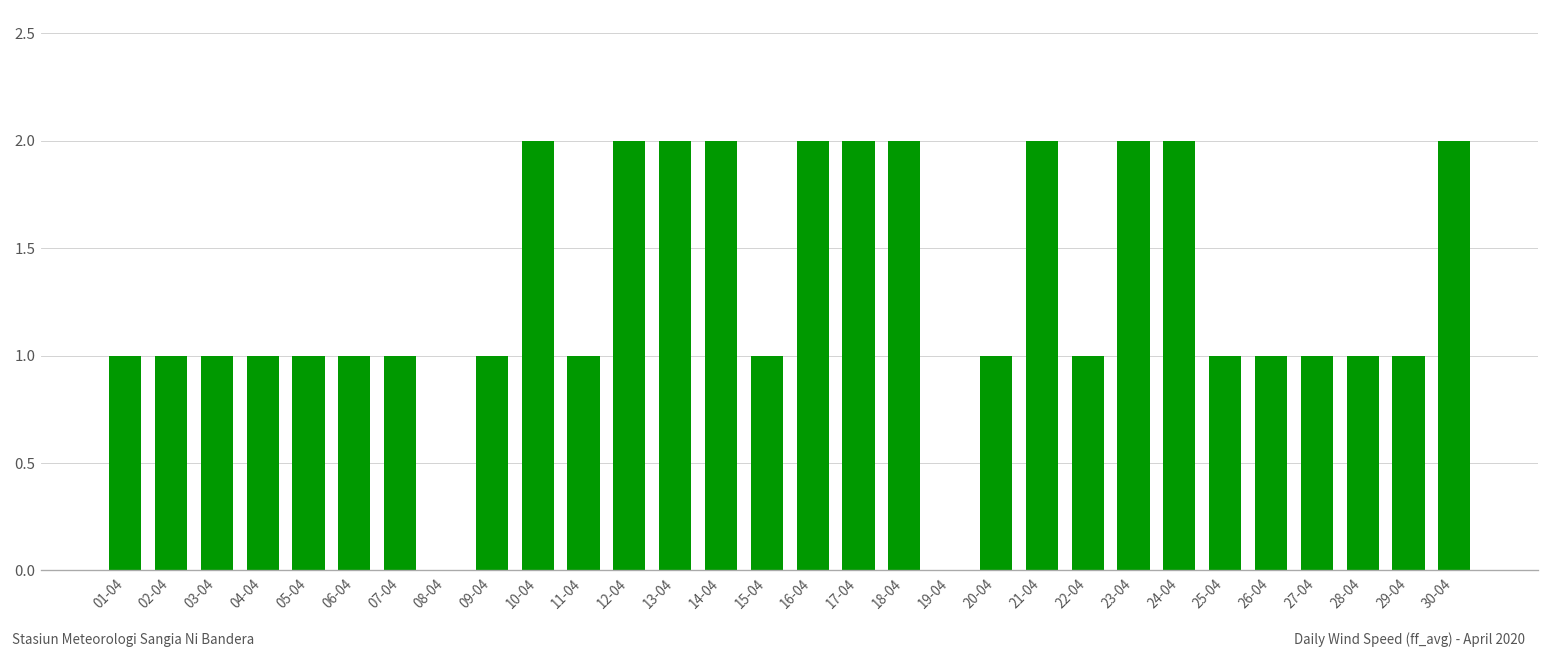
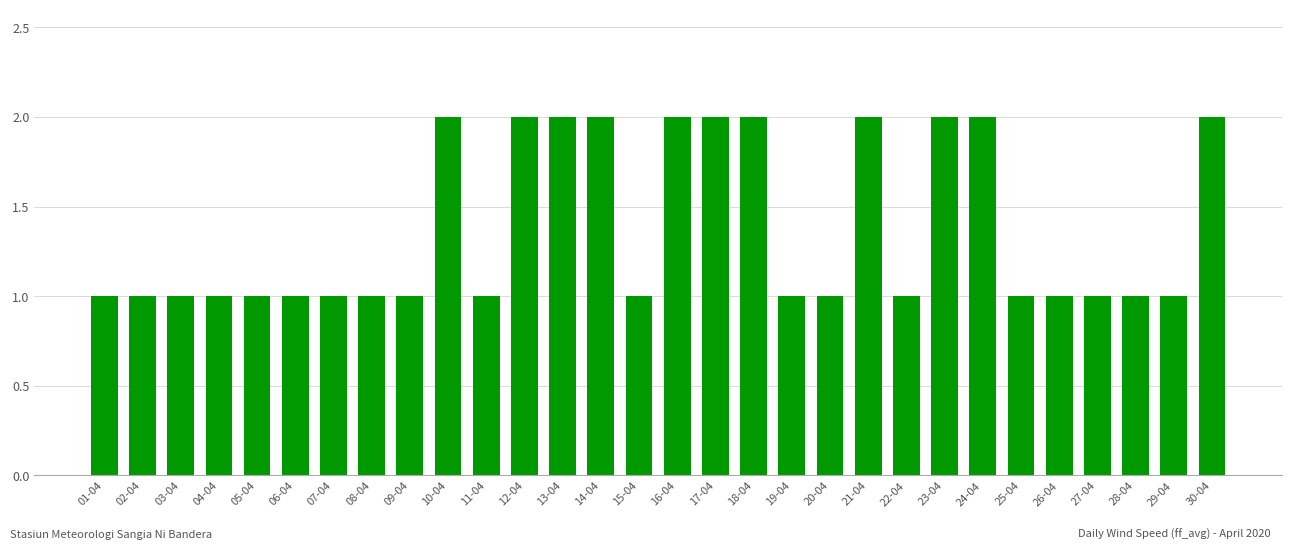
08-04: 0 -> 1
19-04: 0 -> 1
